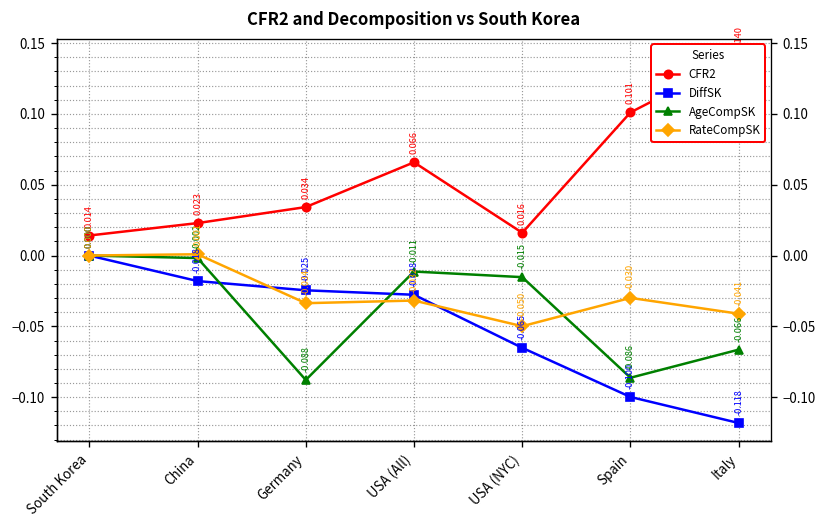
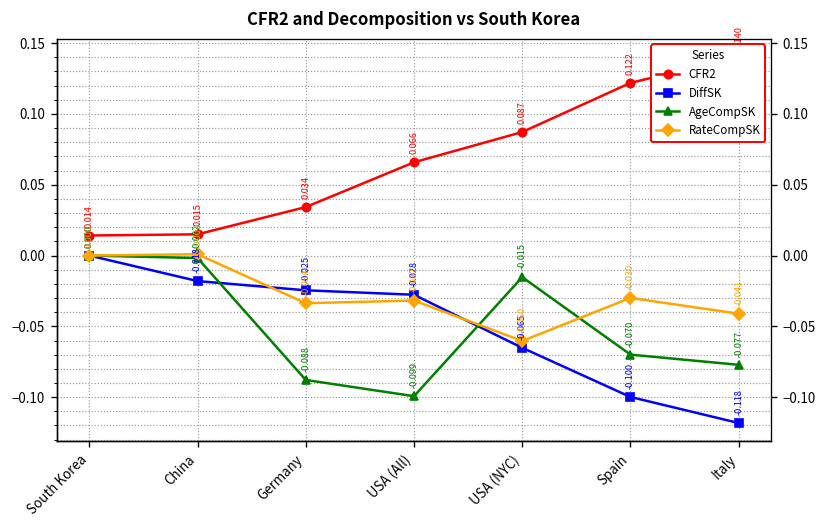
CFR2, China: 0.023 -> 0.015
AgeCompSK, USA (All): -0.011 -> -0.099
CFR2, USA (NYC): 0.016 -> 0.087
RateCompSK, USA (NYC): -0.050 -> -0.060
CFR2, Spain: 0.101 -> 0.122
AgeCompSK, Spain: -0.086 -> -0.070
AgeCompSK, Italy: -0.066 -> -0.077
